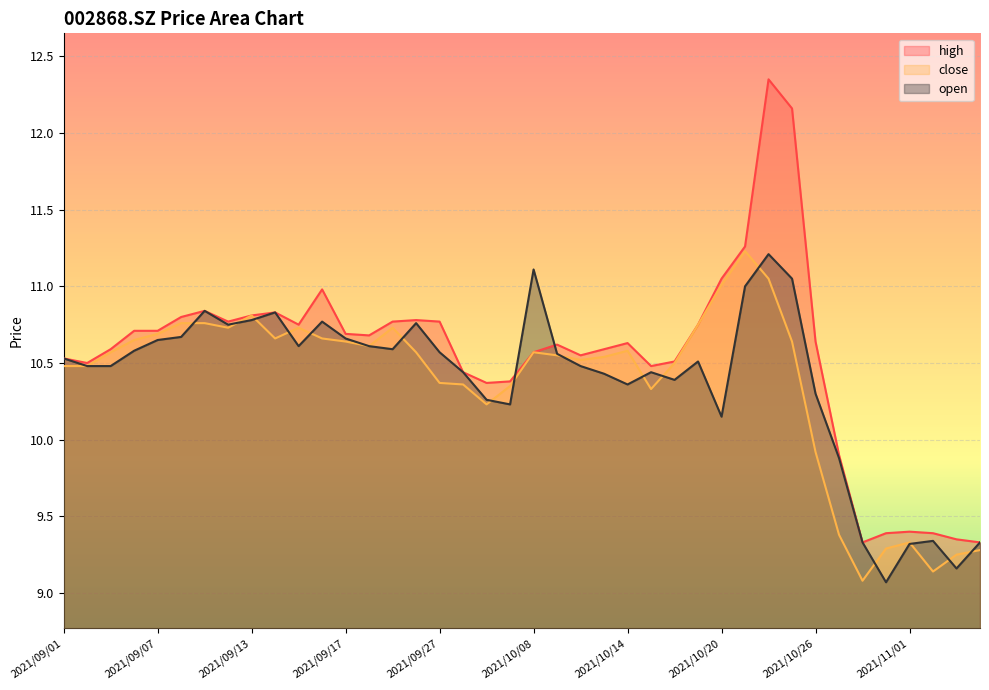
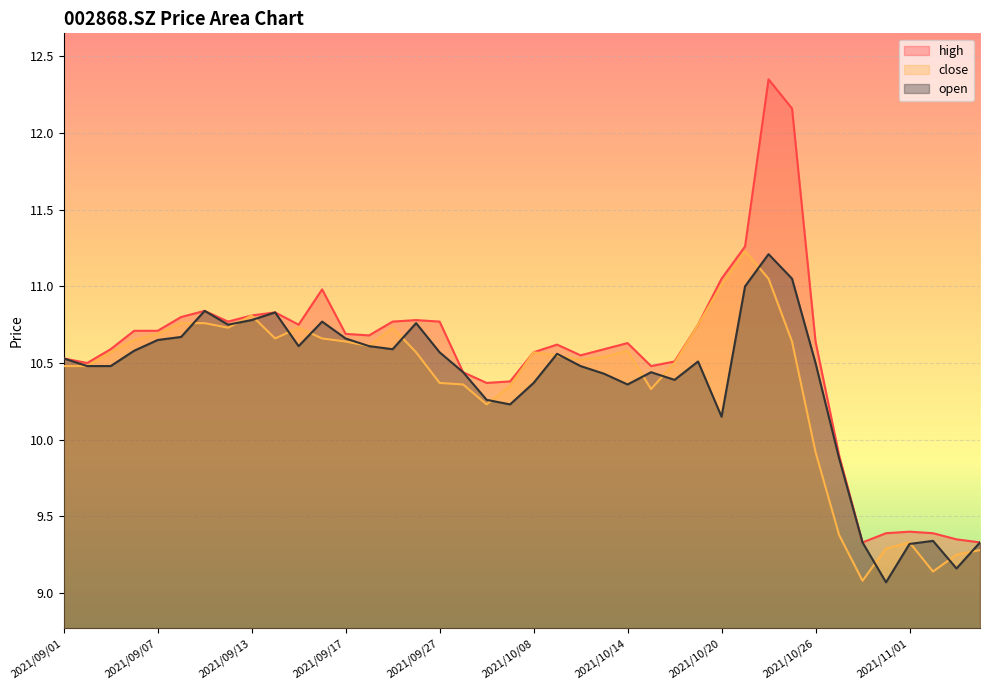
open, 2021/10/08: 11.11 -> 10.37
open, 2021/10/26: 10.3 -> 10.5
